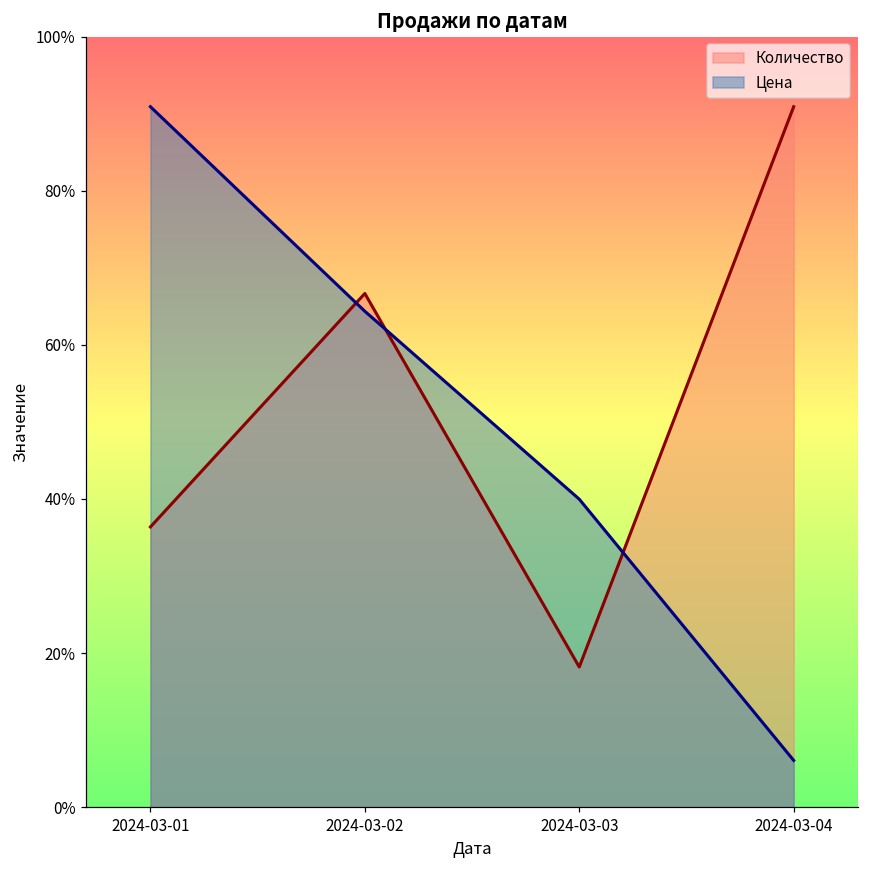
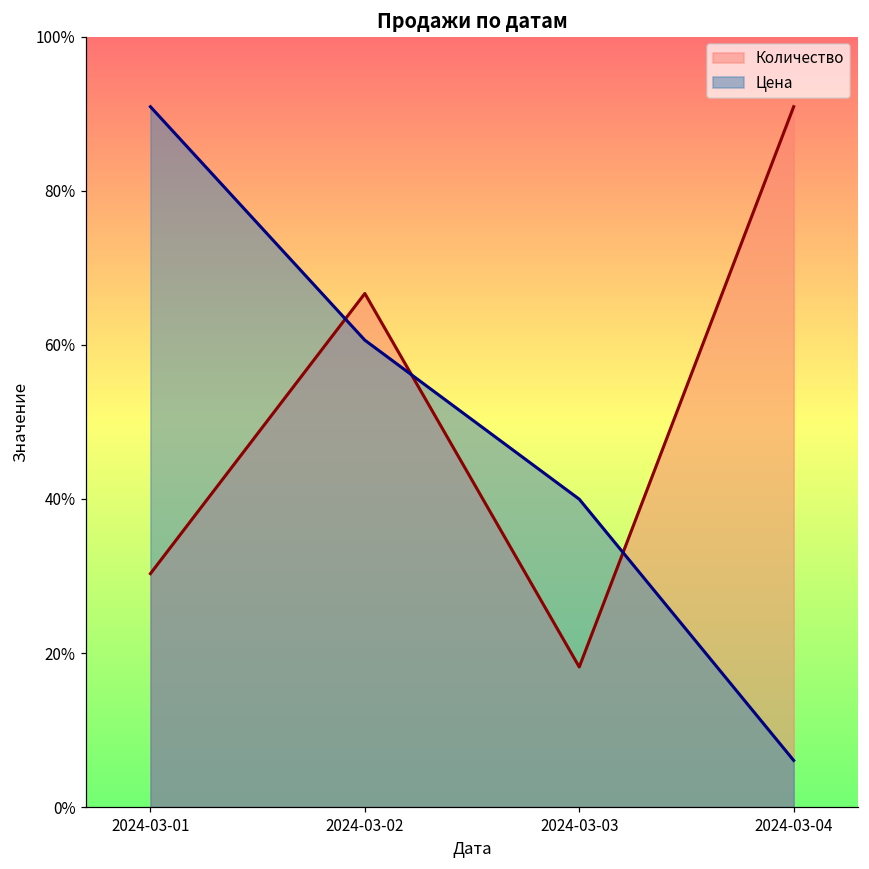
Количество, 2024-03-01: 36% -> 30%
Цена, 2024-03-02: 64% -> 61%
